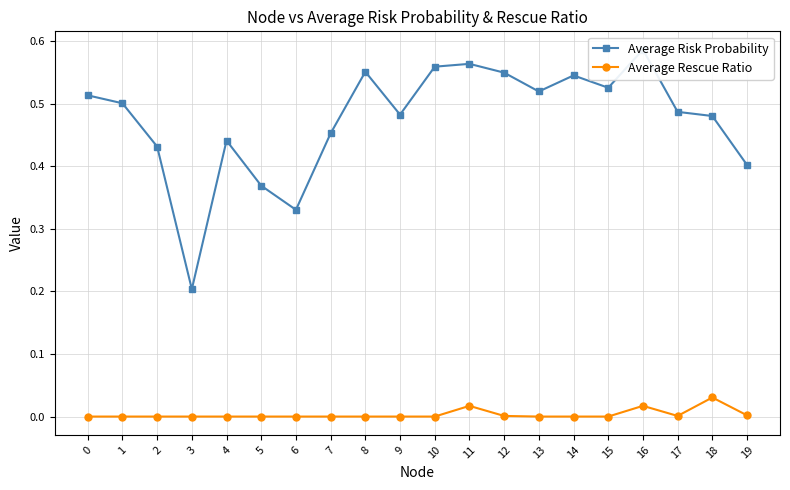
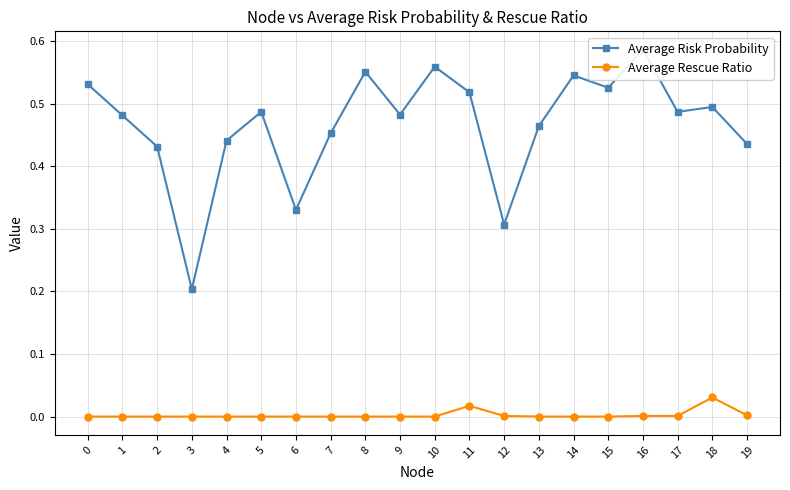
Average Risk Probability, 0: 0.51 -> 0.53
Average Risk Probability, 1: 0.50 -> 0.48
Average Risk Probability, 5: 0.37 -> 0.49
Average Risk Probability, 11: 0.56 -> 0.52
Average Risk Probability, 12: 0.55 -> 0.31
Average Risk Probability, 13: 0.52 -> 0.46
Average Rescue Ratio, 16: 0.02 -> 0.00
Average Risk Probability, 18: 0.48 -> 0.49
Average Risk Probability, 19: 0.40 -> 0.44
